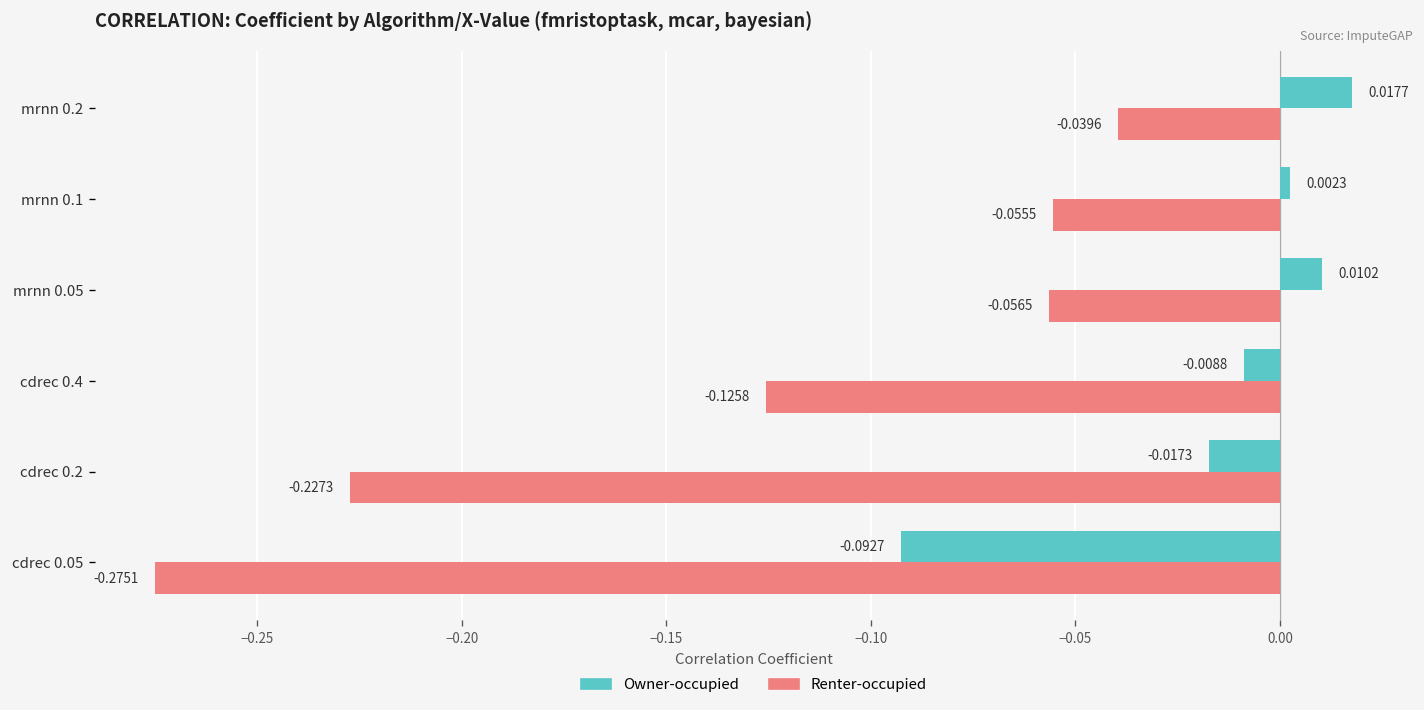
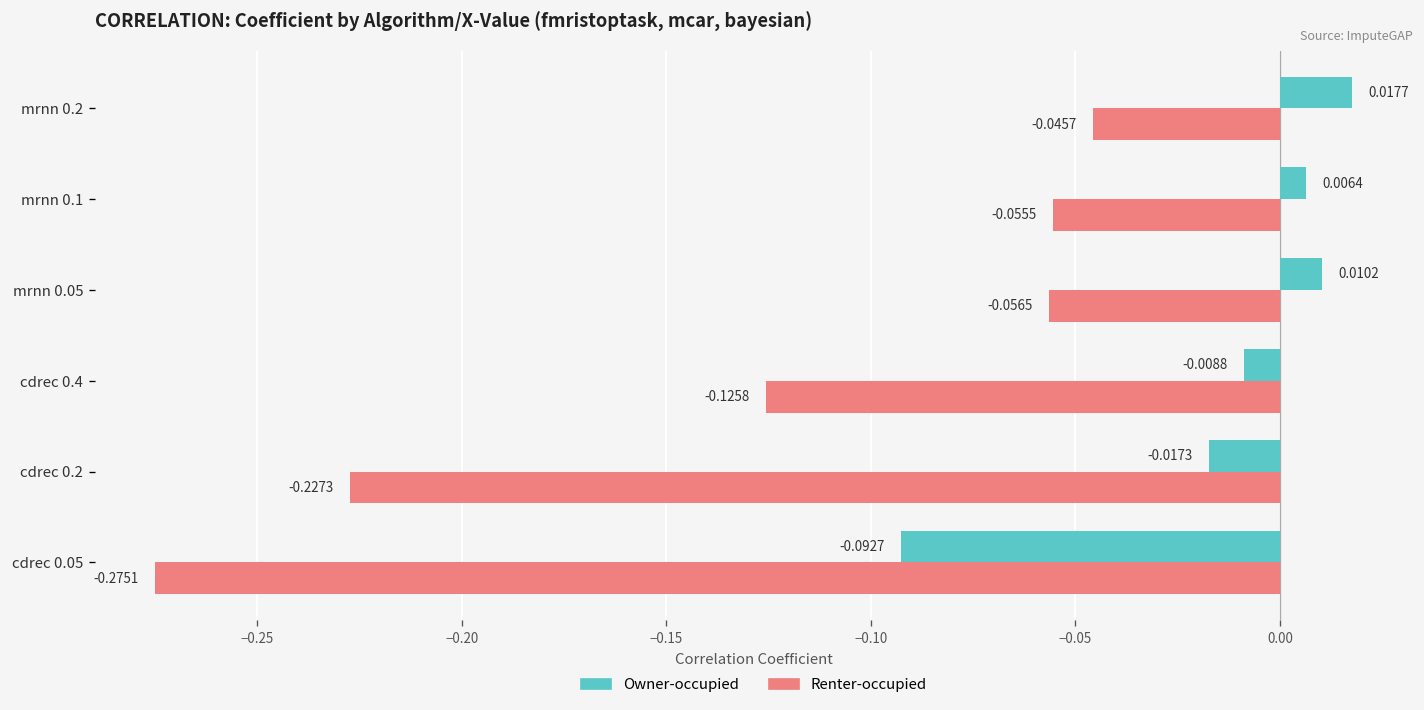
Renter-occupied, mrnn 0.2: -0.0396 -> -0.0457
Owner-occupied, mrnn 0.1: 0.0023 -> 0.0064
